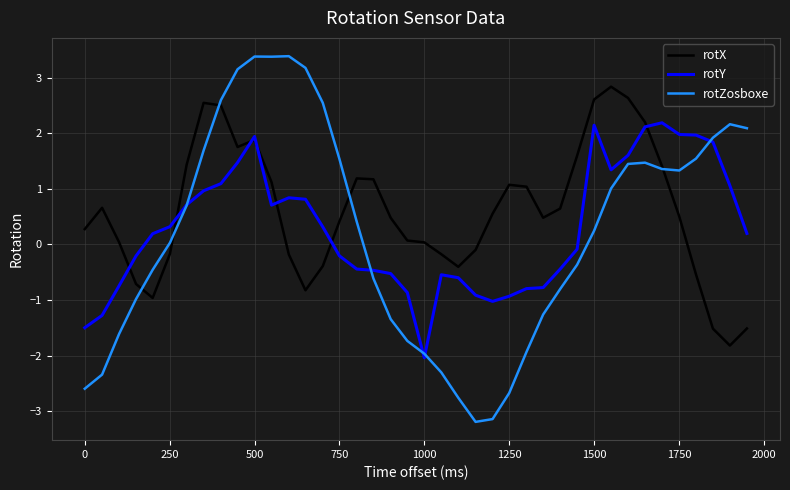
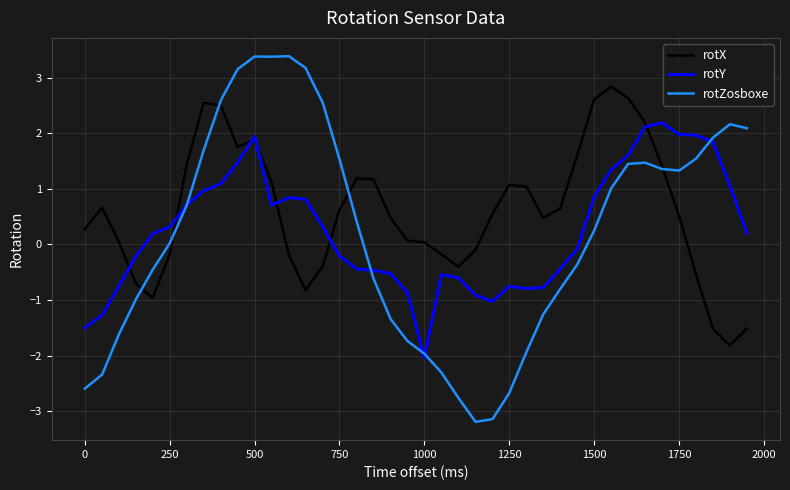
rotX, 750: 0.4 -> 0.6
rotY, 1250: -0.9 -> -0.8
rotY, 1500: 2.1 -> 0.8
